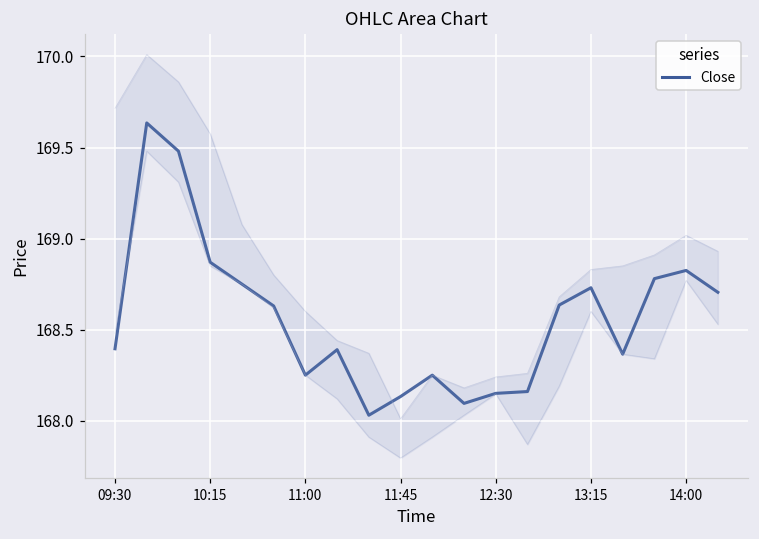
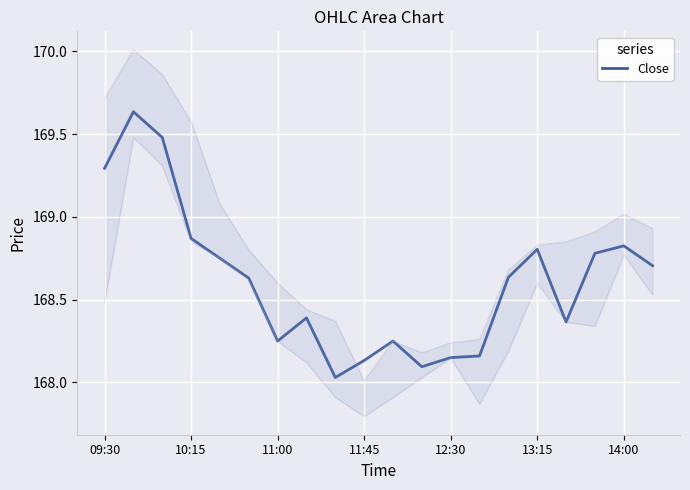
Close, 09:30: 168.39 -> 169.29
Close, 13:15: 168.73 -> 168.80
